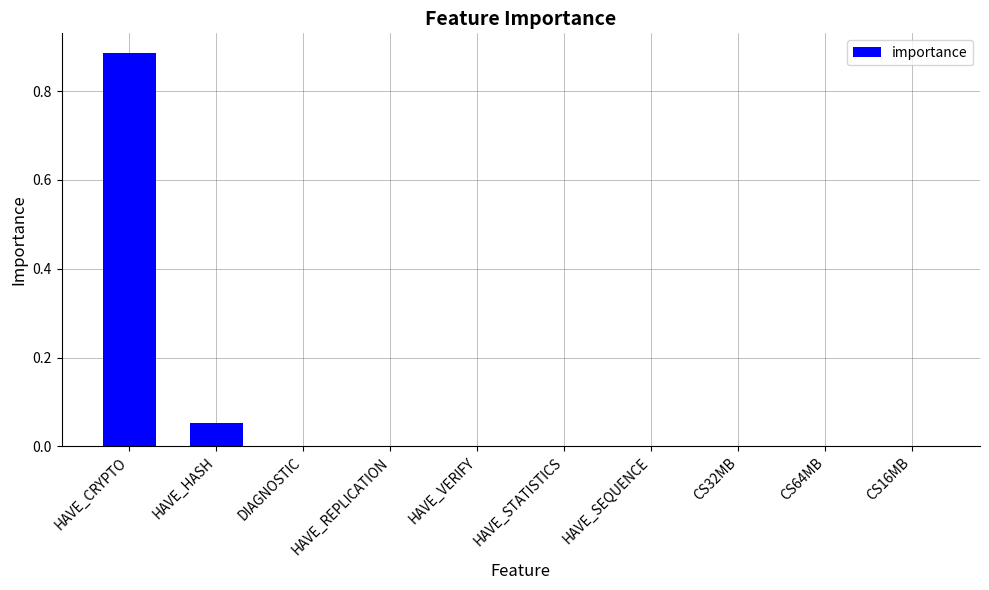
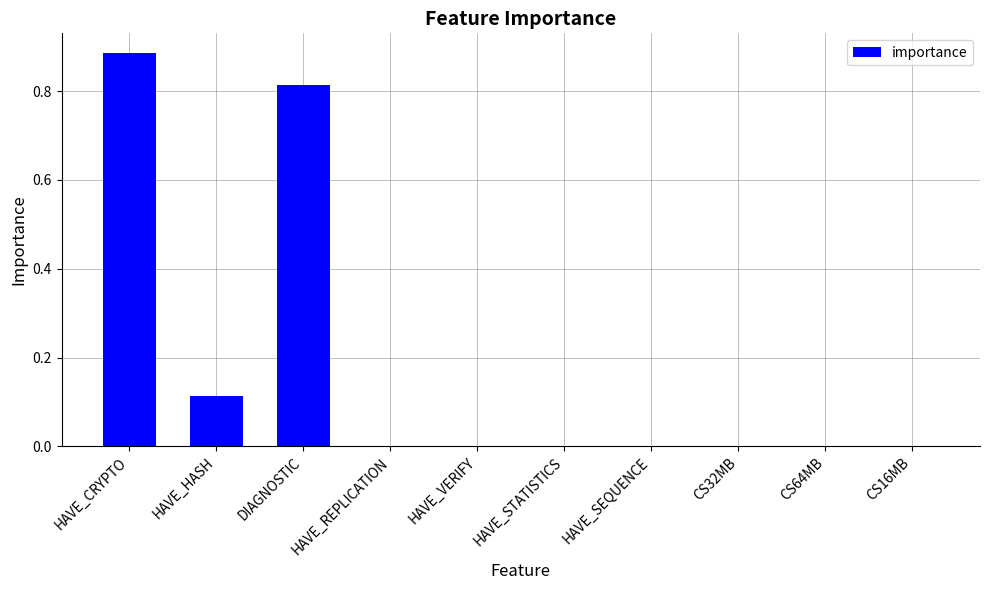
HAVE_HASH: 0.05 -> 0.11
DIAGNOSTIC: 0.00 -> 0.81
